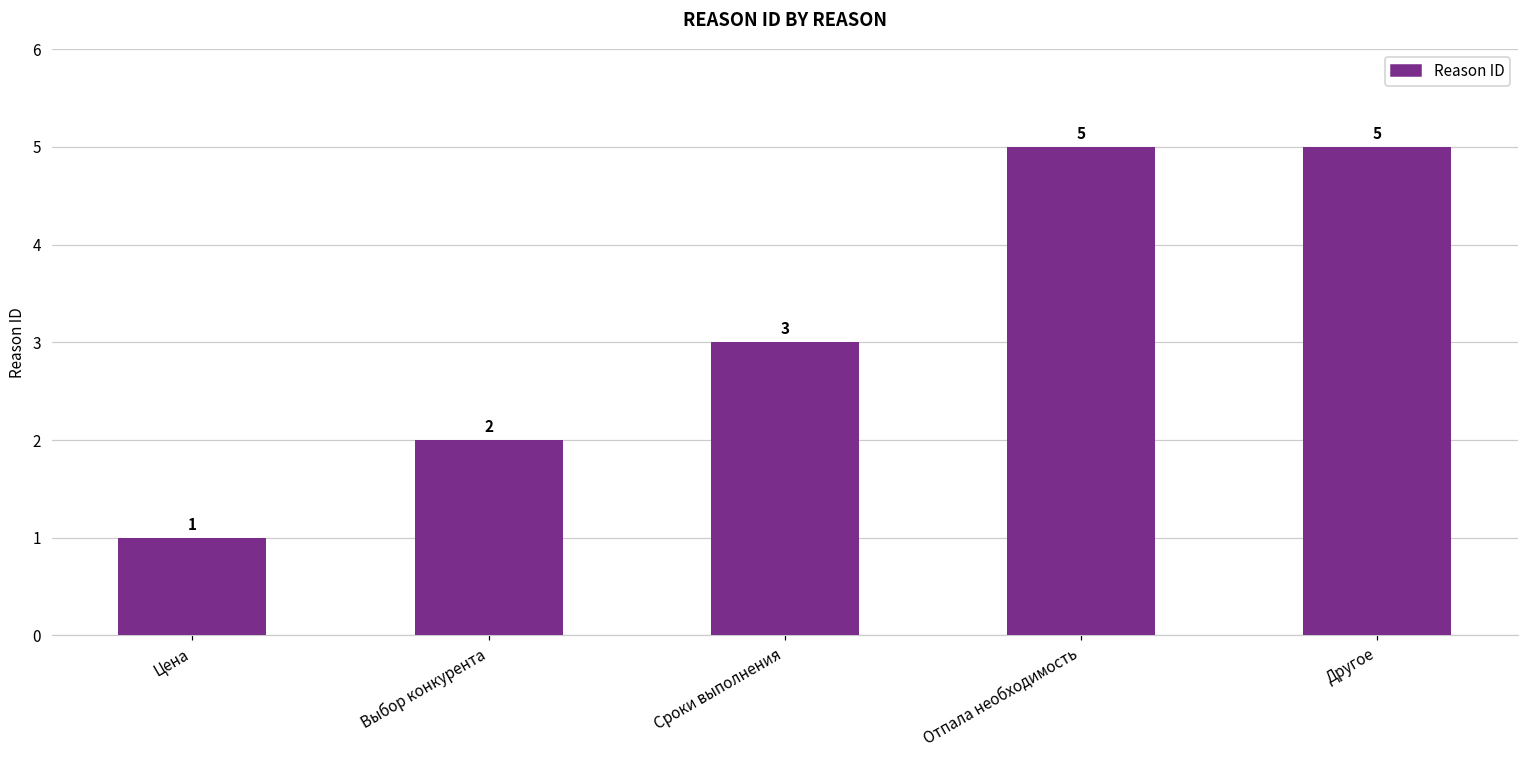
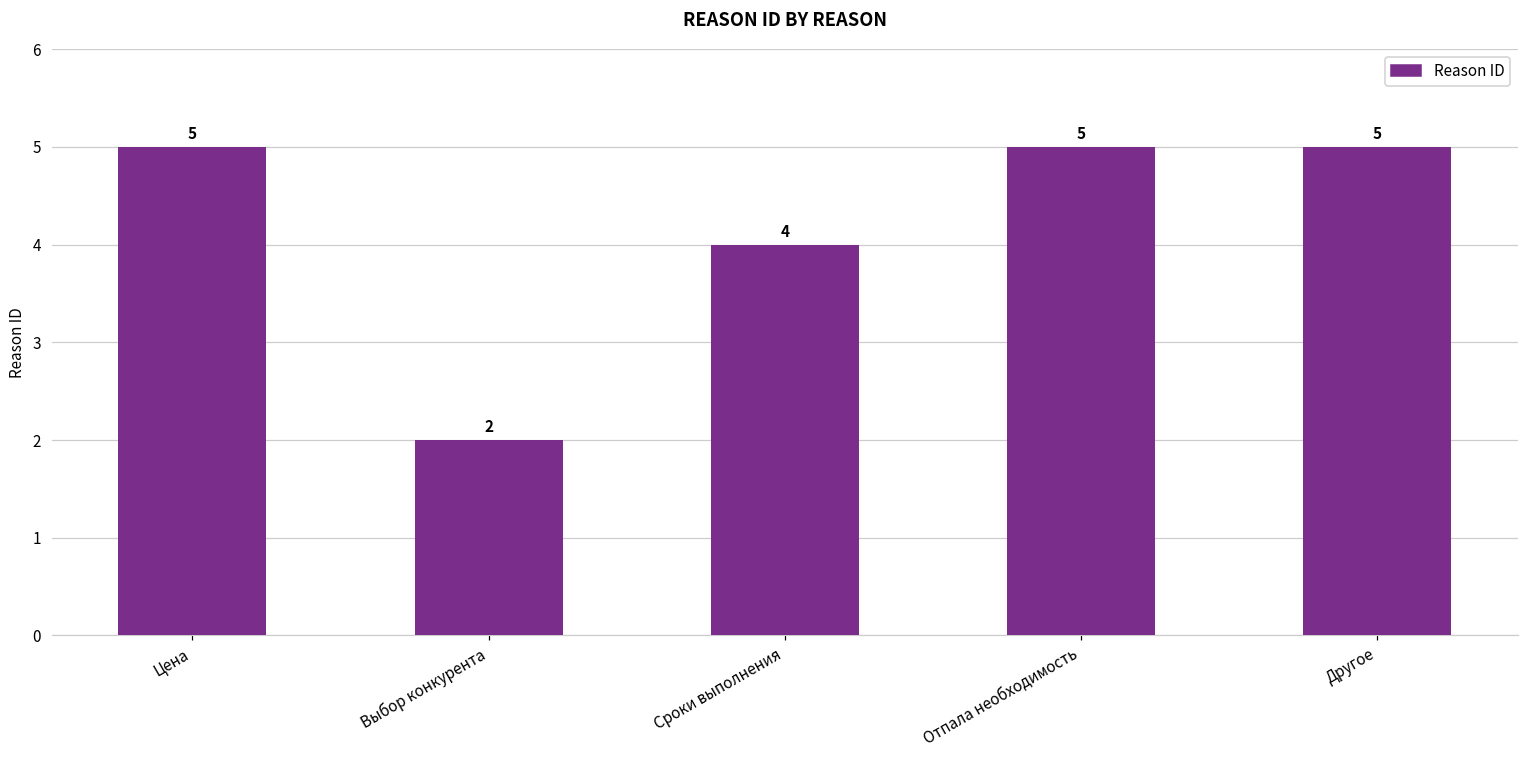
Цена: 1 -> 5
Сроки выполнения: 3 -> 4
